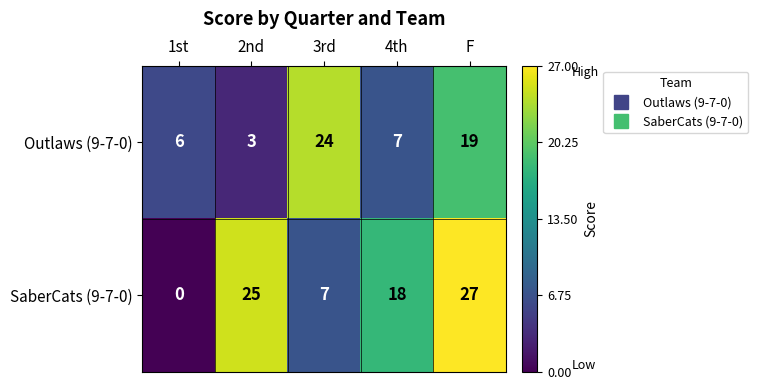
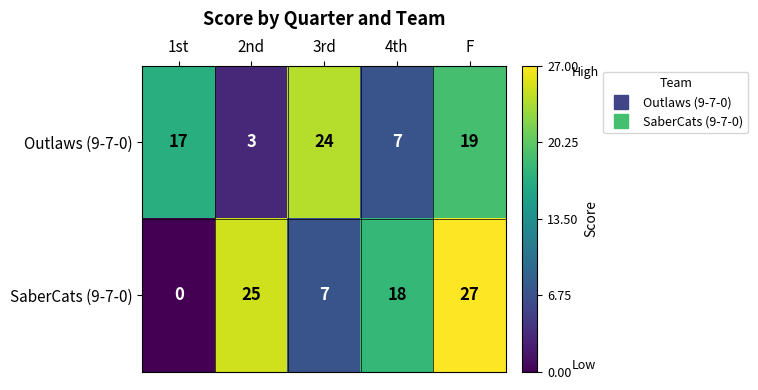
Outlaws (9-7-0), 1st: 6 -> 17
